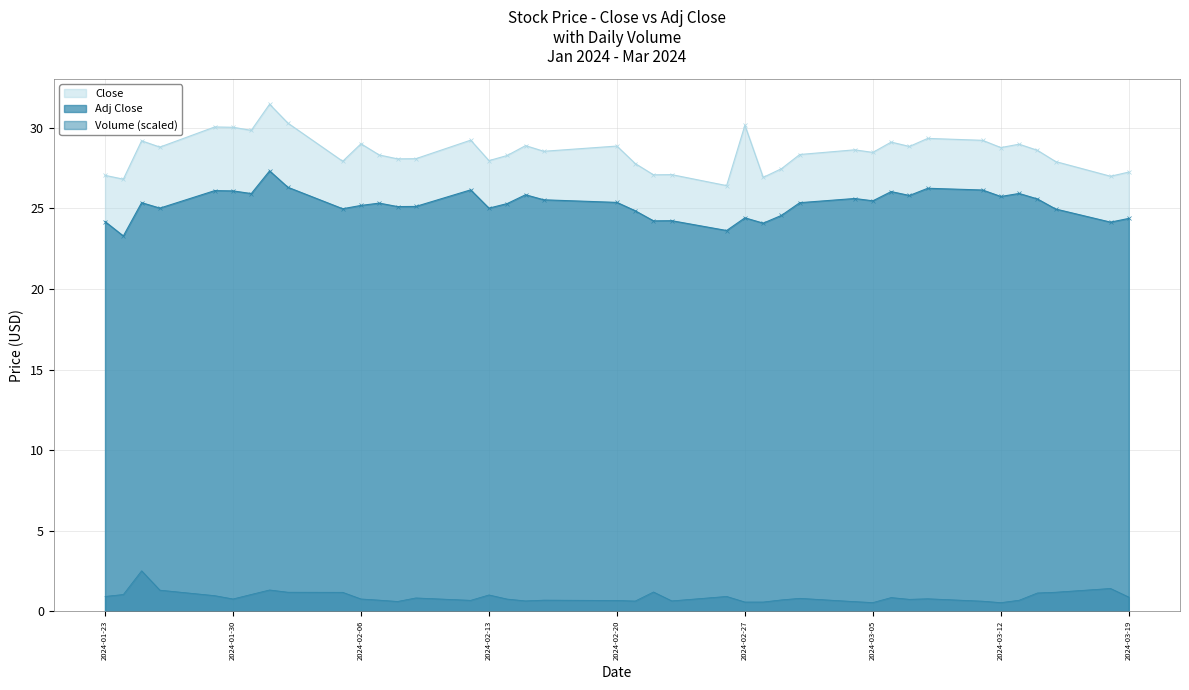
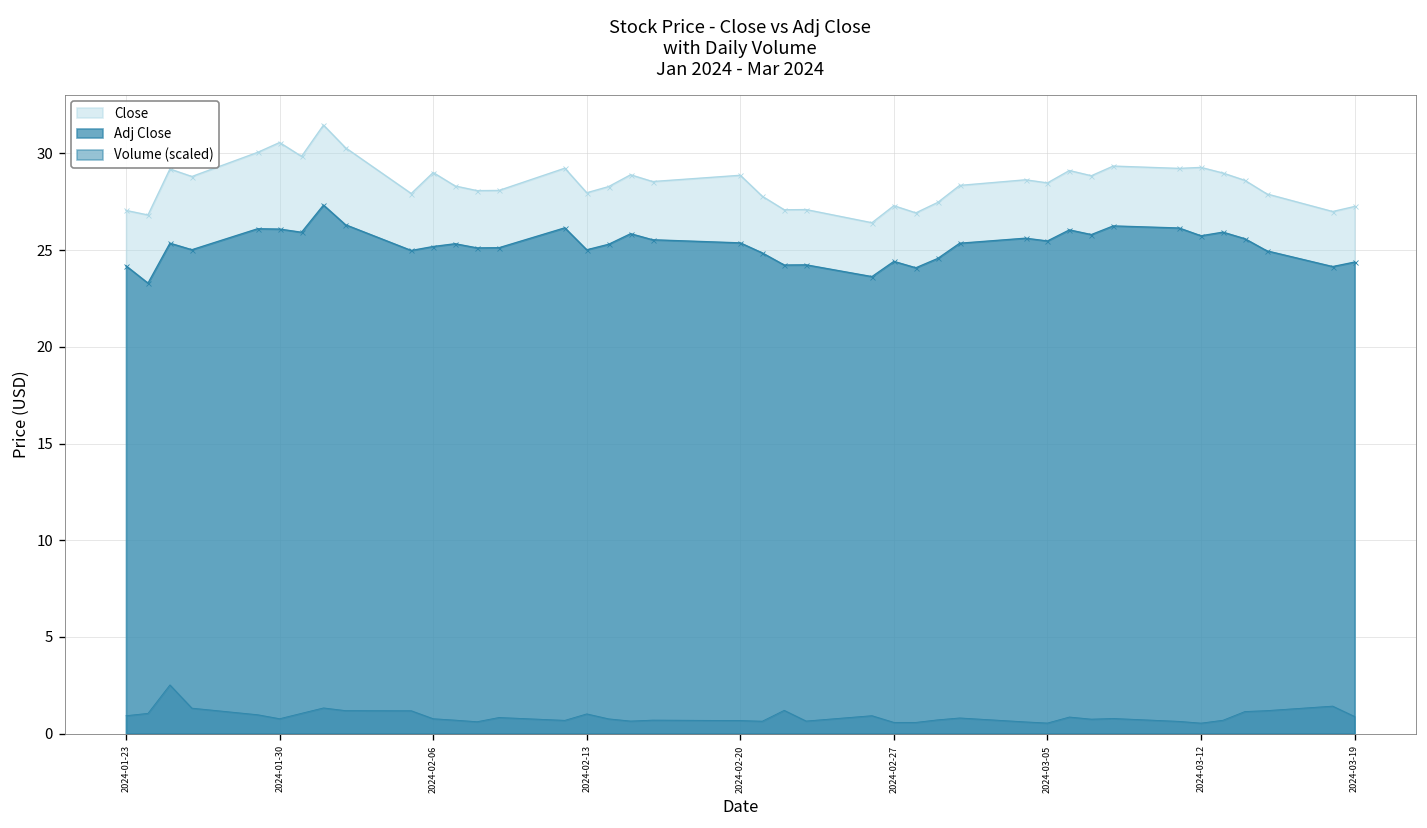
Close, 2024-01-30: 30.0 -> 30.6
Close, 2024-02-27: 30.2 -> 27.3
Close, 2024-03-12: 28.8 -> 29.3
